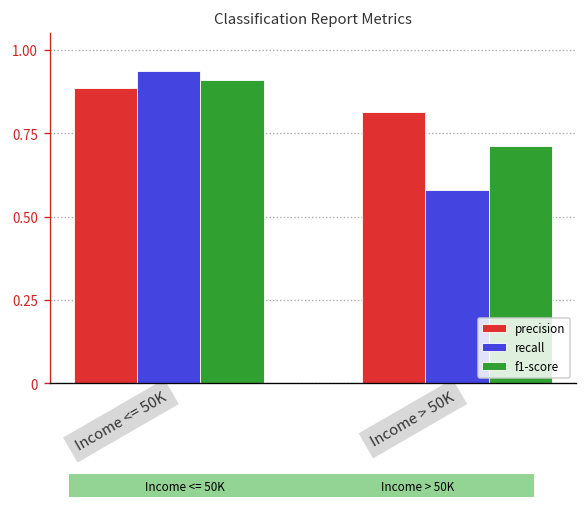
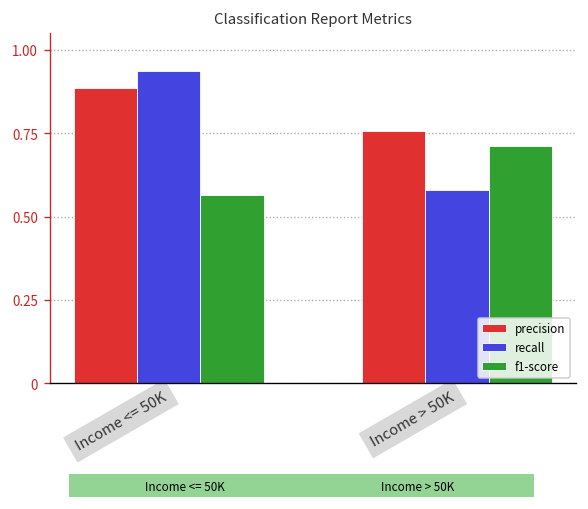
f1-score, Income <= 50K: 0.91 -> 0.57
precision, Income > 50K: 0.81 -> 0.76
